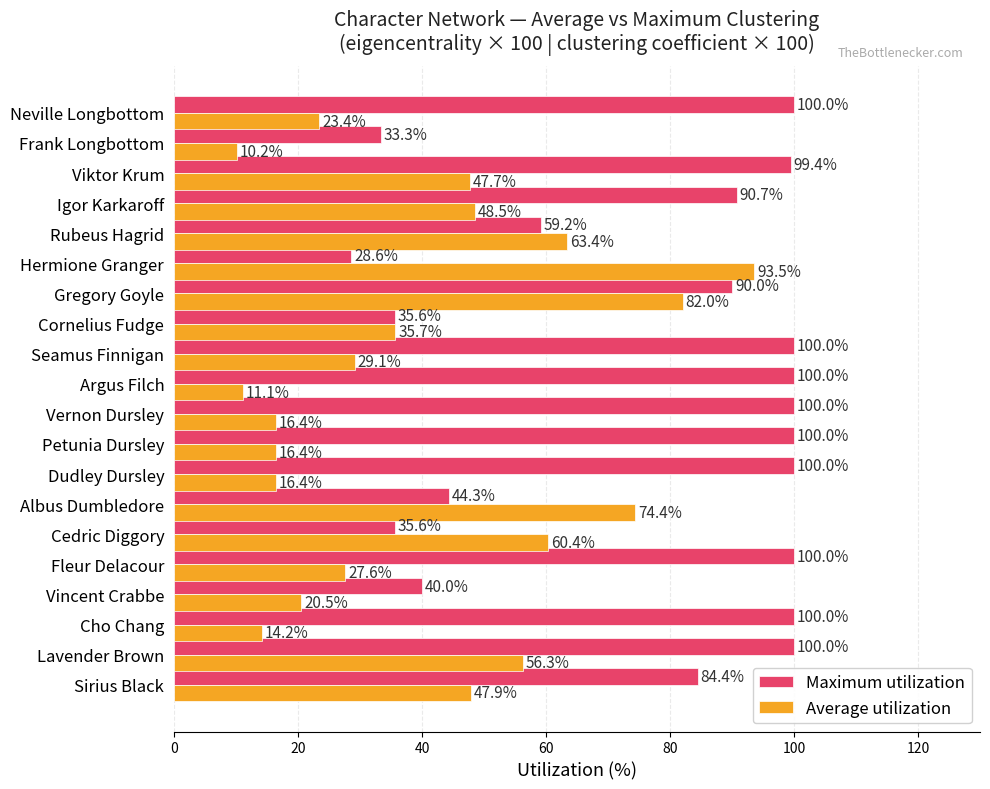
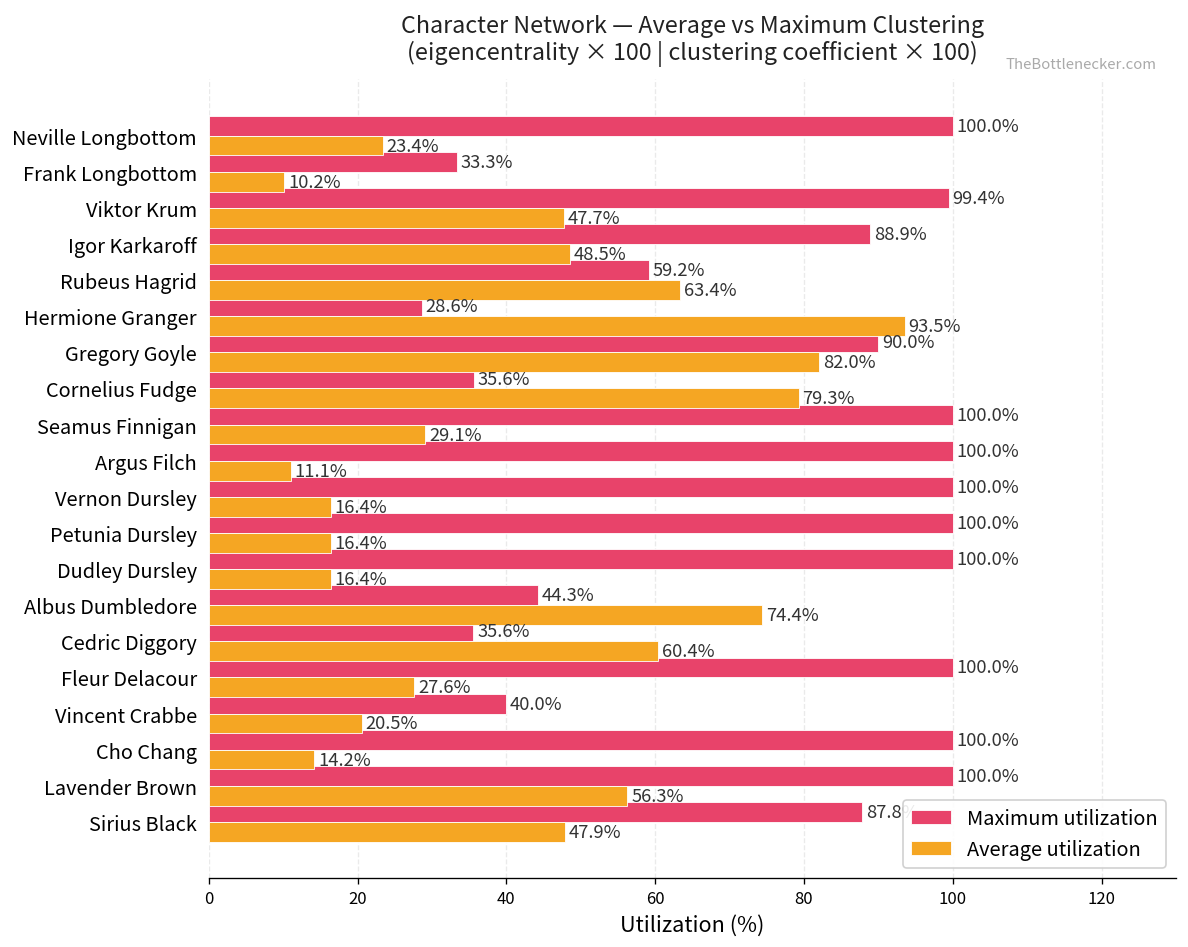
Maximum utilization, Igor Karkaroff: 90.7% -> 88.9%
Average utilization, Cornelius Fudge: 35.7% -> 79.3%
Maximum utilization, Sirius Black: 84 -> 88
